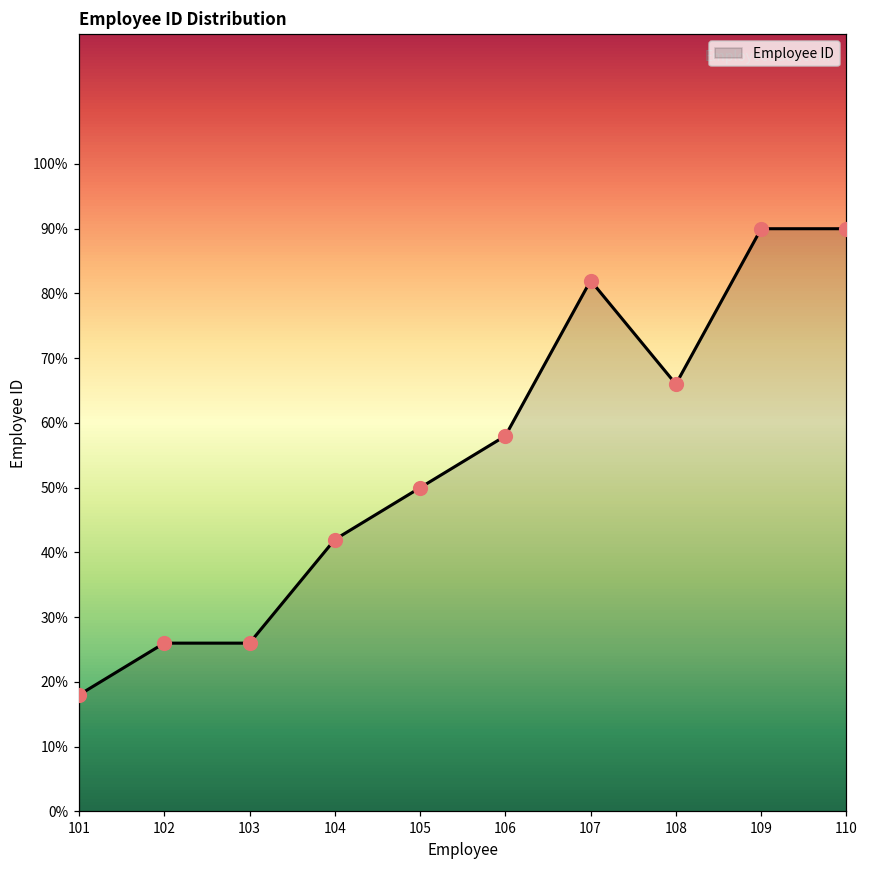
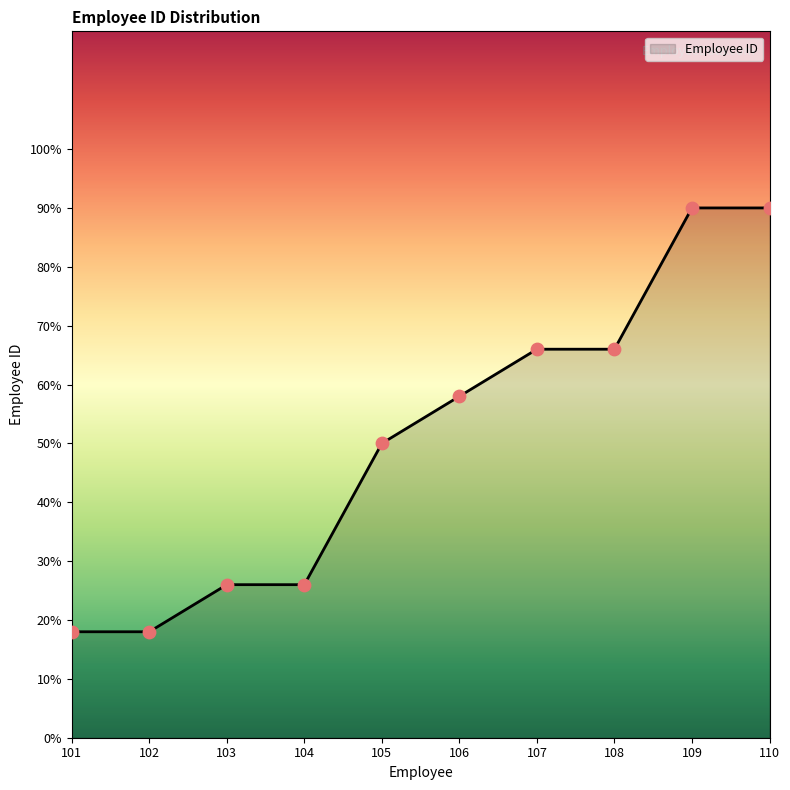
102: 26% -> 18%
104: 42% -> 26%
107: 82% -> 66%
